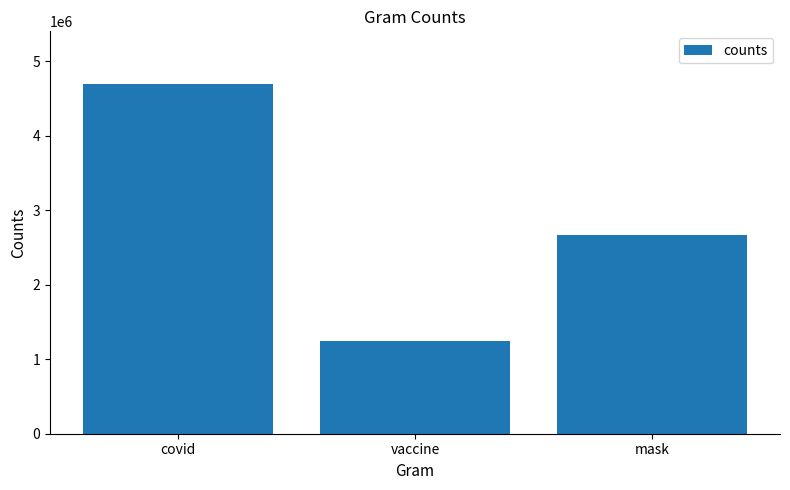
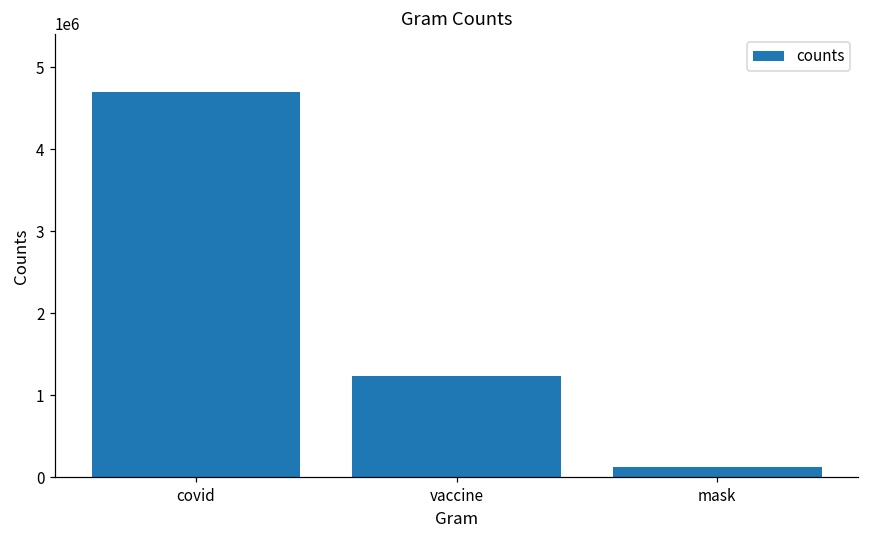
mask: 2700000 -> 100000
